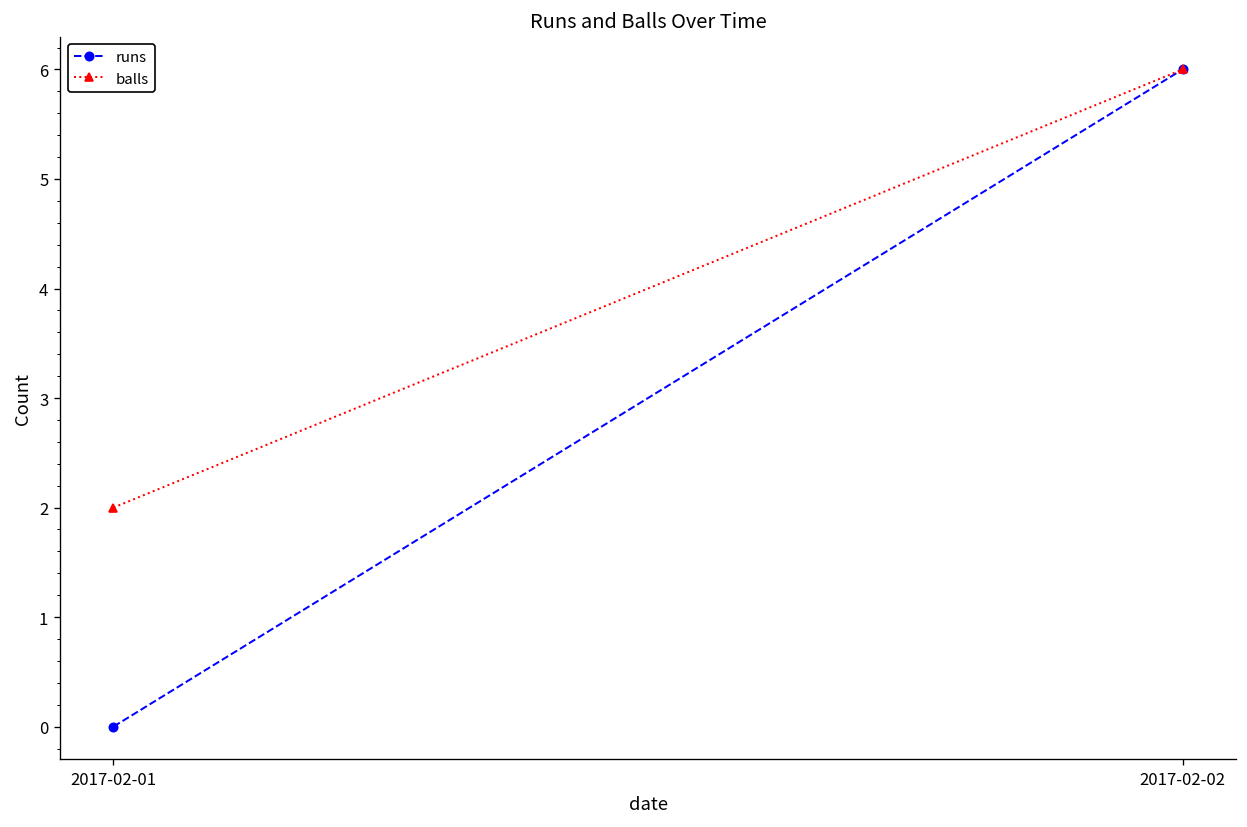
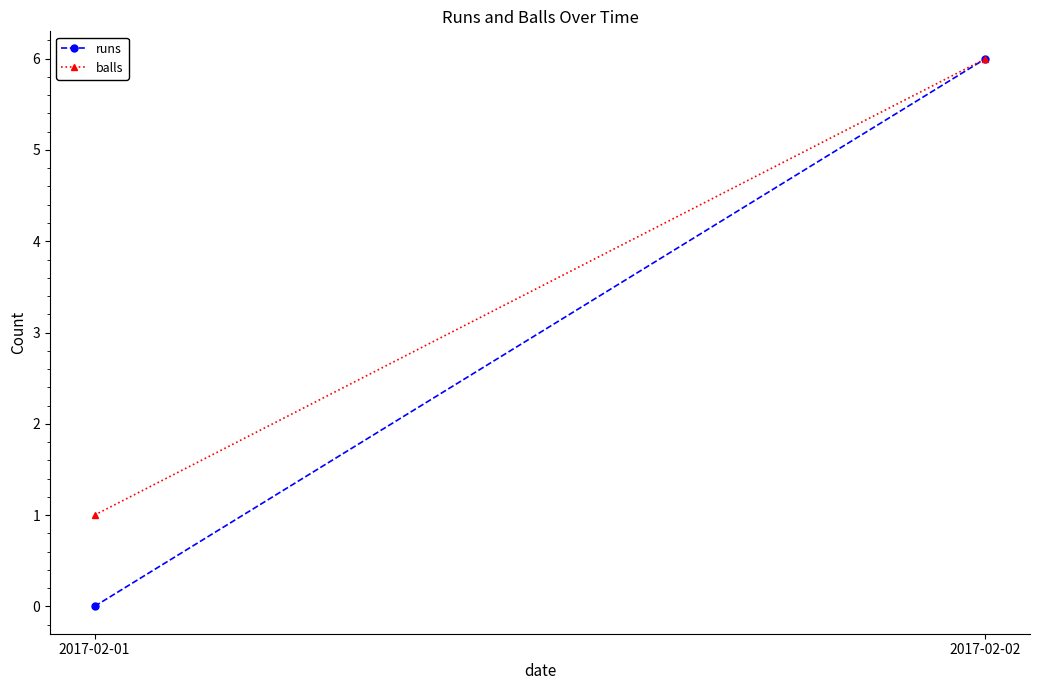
balls, 2017-02-01: 2 -> 1
